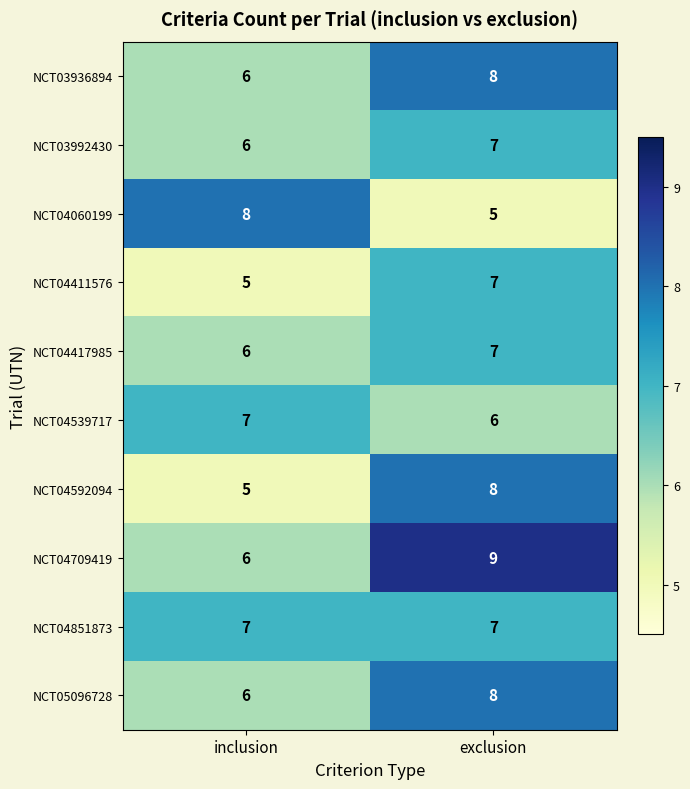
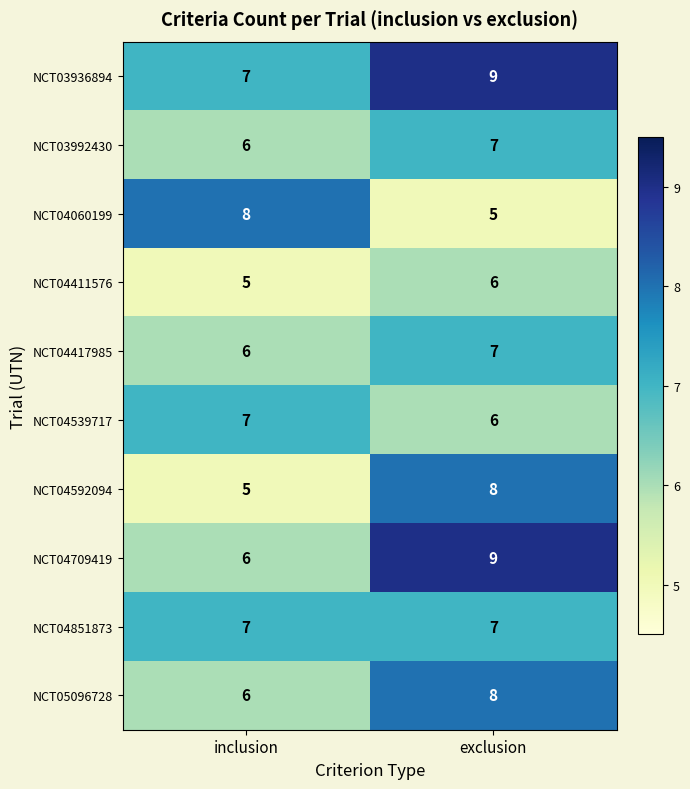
NCT03936894, inclusion: 6 -> 7
NCT03936894, exclusion: 8 -> 9
NCT04411576, exclusion: 7 -> 6
